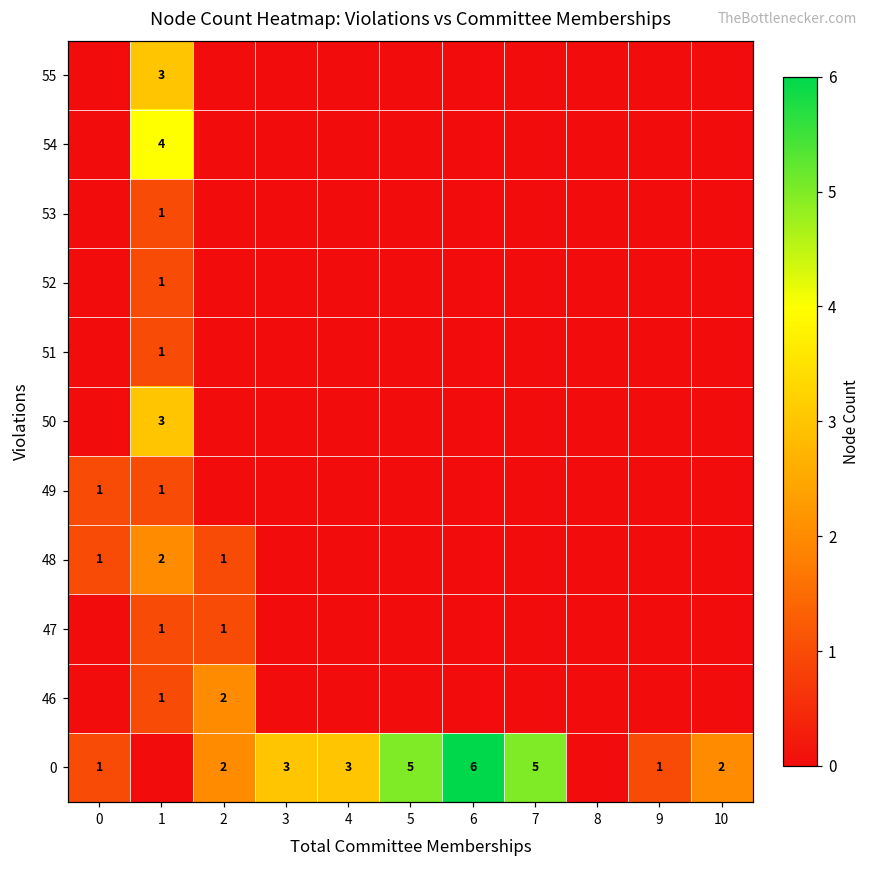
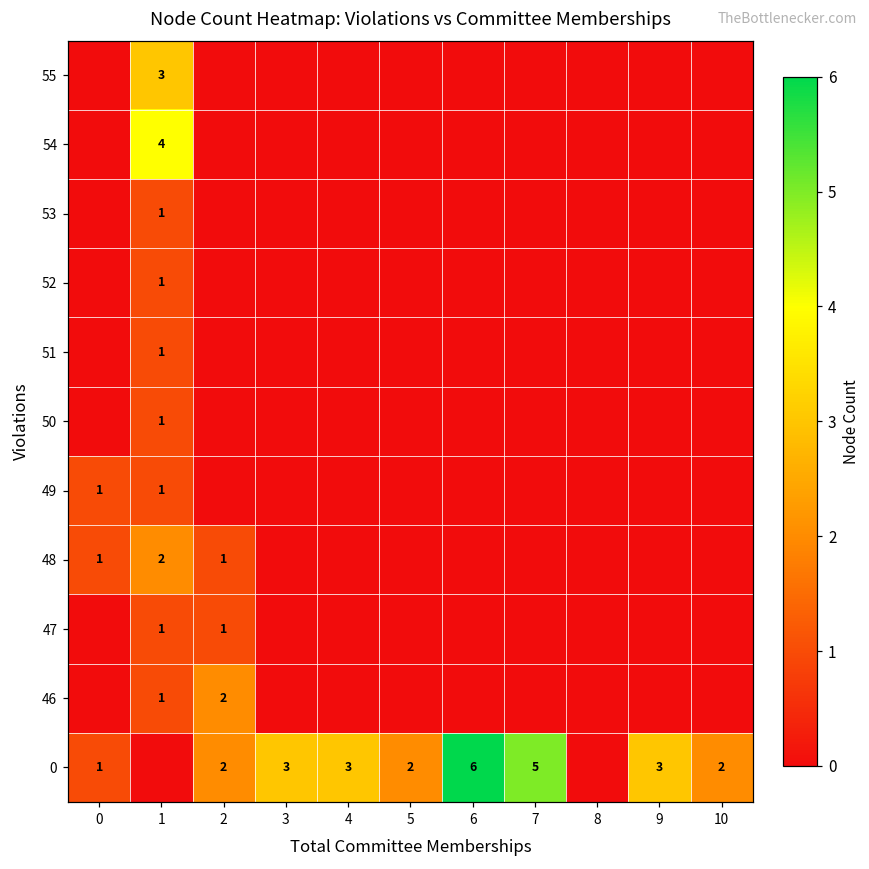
50, 1: 3 -> 1
0, 5: 5 -> 2
0, 9: 1 -> 3
